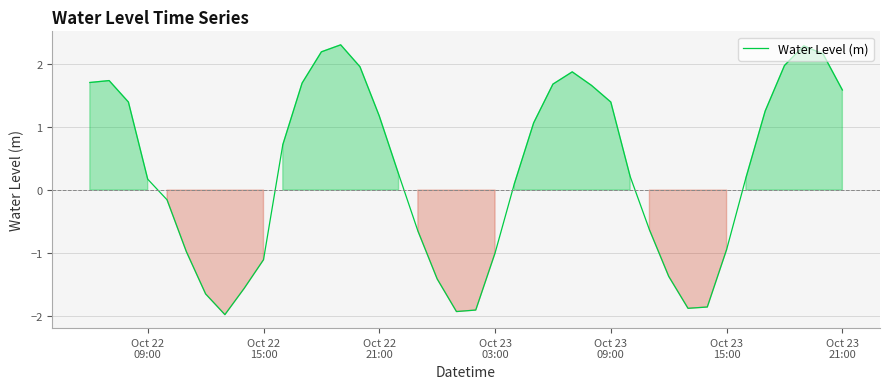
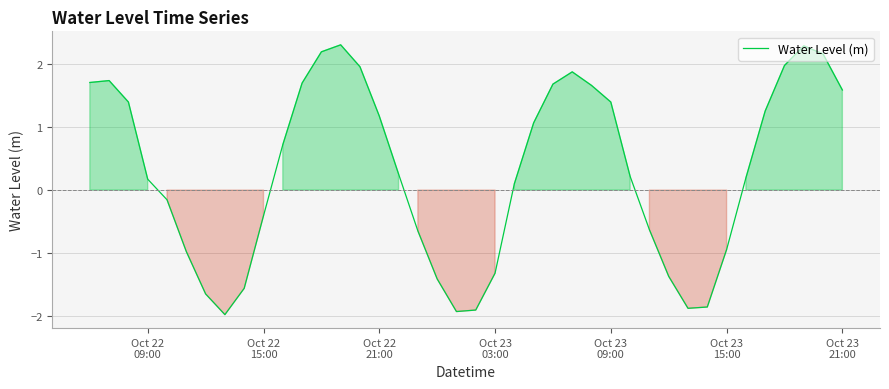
Oct 22 15:00: -1.1 -> -0.4
Oct 23 03:00: -1.0 -> -1.3
